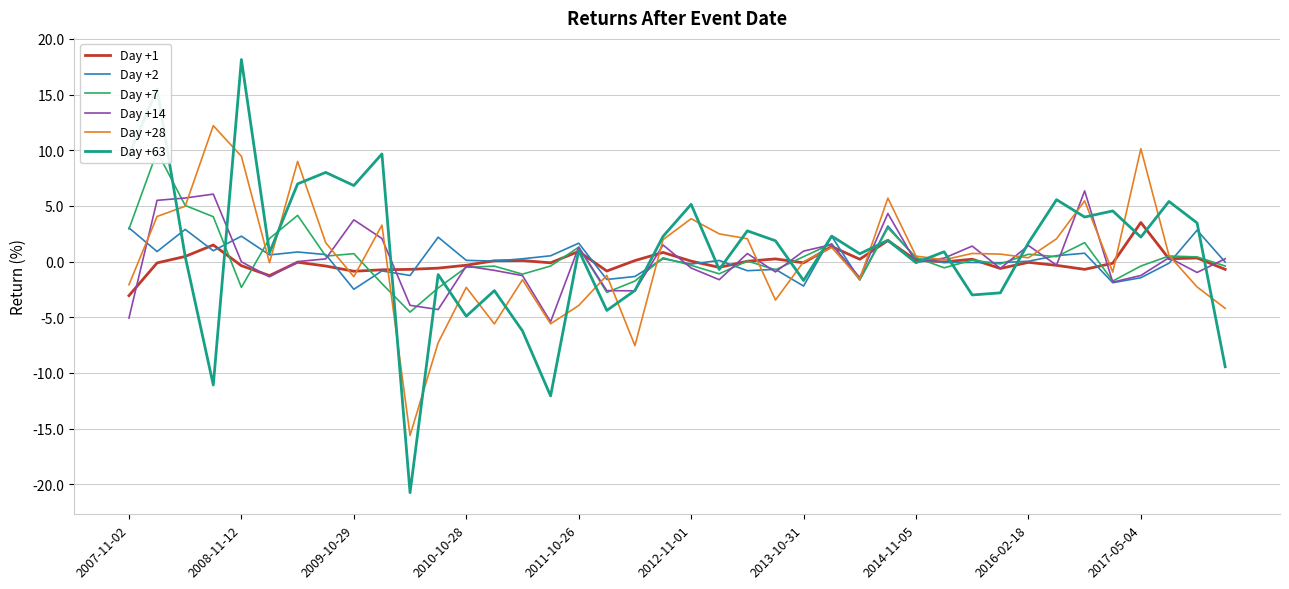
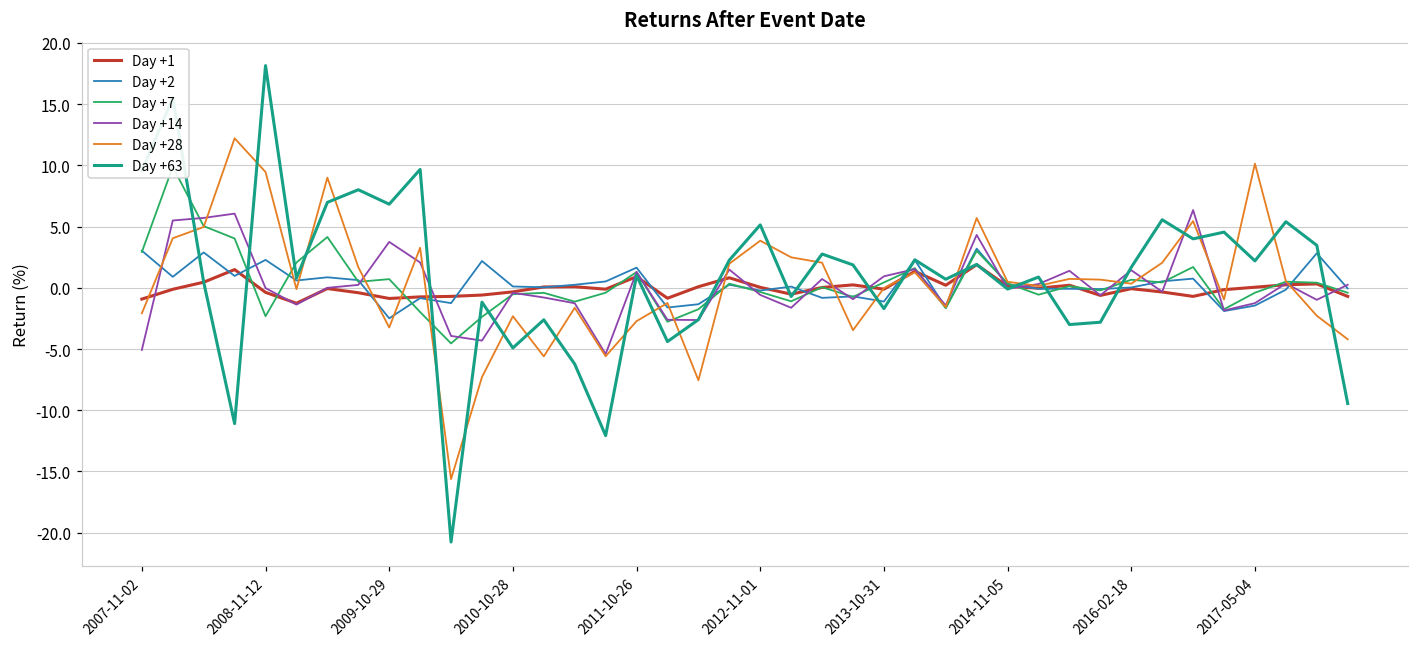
Day +1, 2007-11-02: -3.1 -> -0.9
Day +28, 2009-10-29: -1.4 -> -3.2
Day +28, 2011-10-26: -4.0 -> -2.7
Day +2, 2013-10-31: -2.2 -> -1.1
Day +1, 2017-05-04: 3.5 -> 0.1
